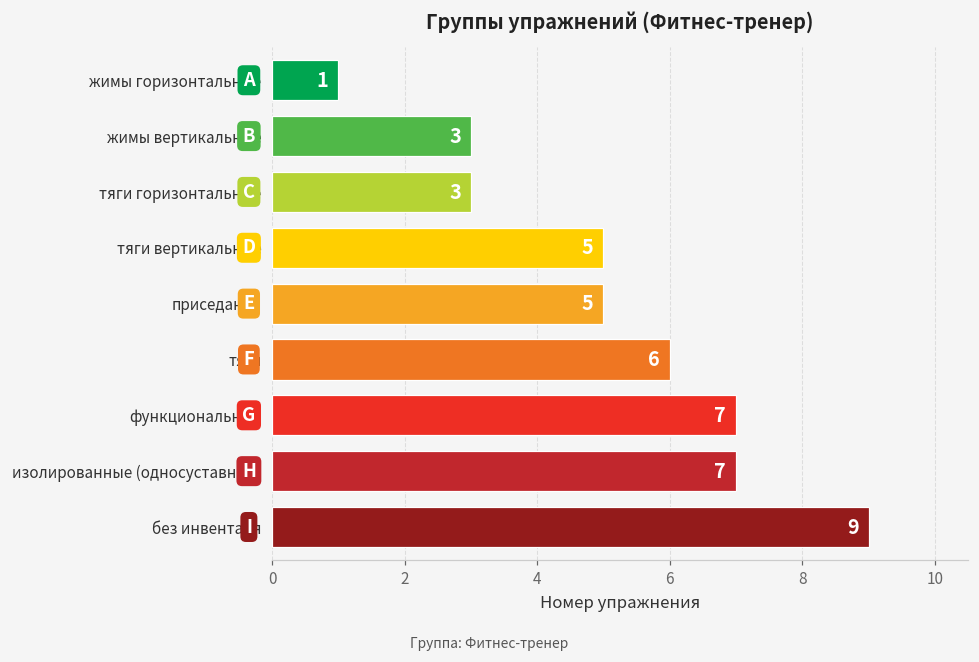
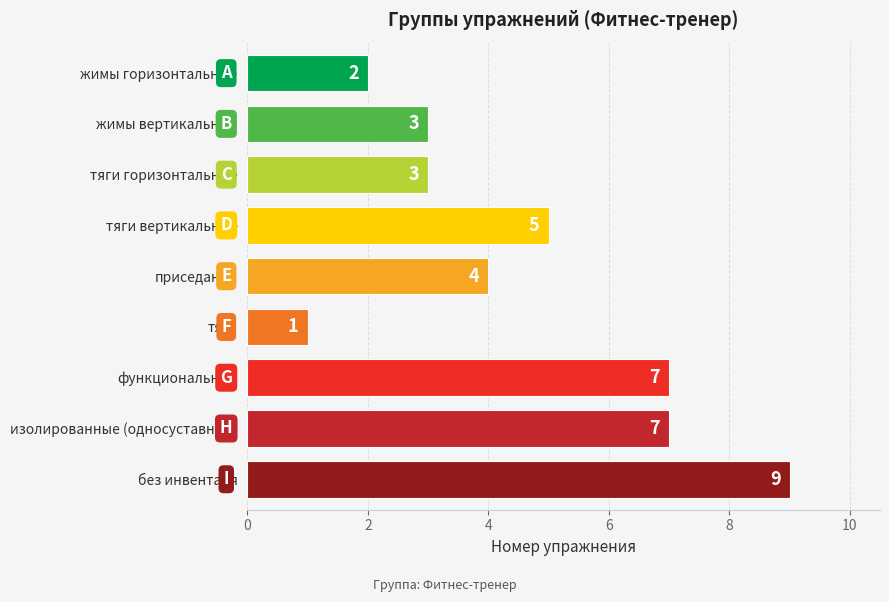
жимы горизонтальные: 1 -> 2
приседания: 5 -> 4
тяги: 6 -> 1
